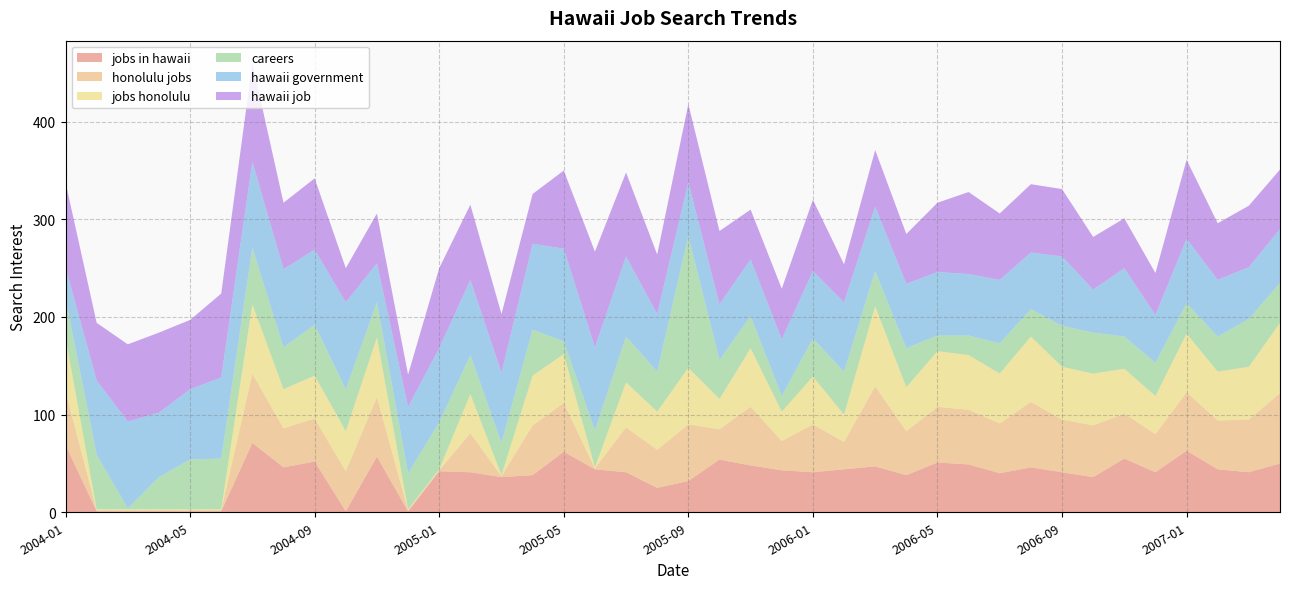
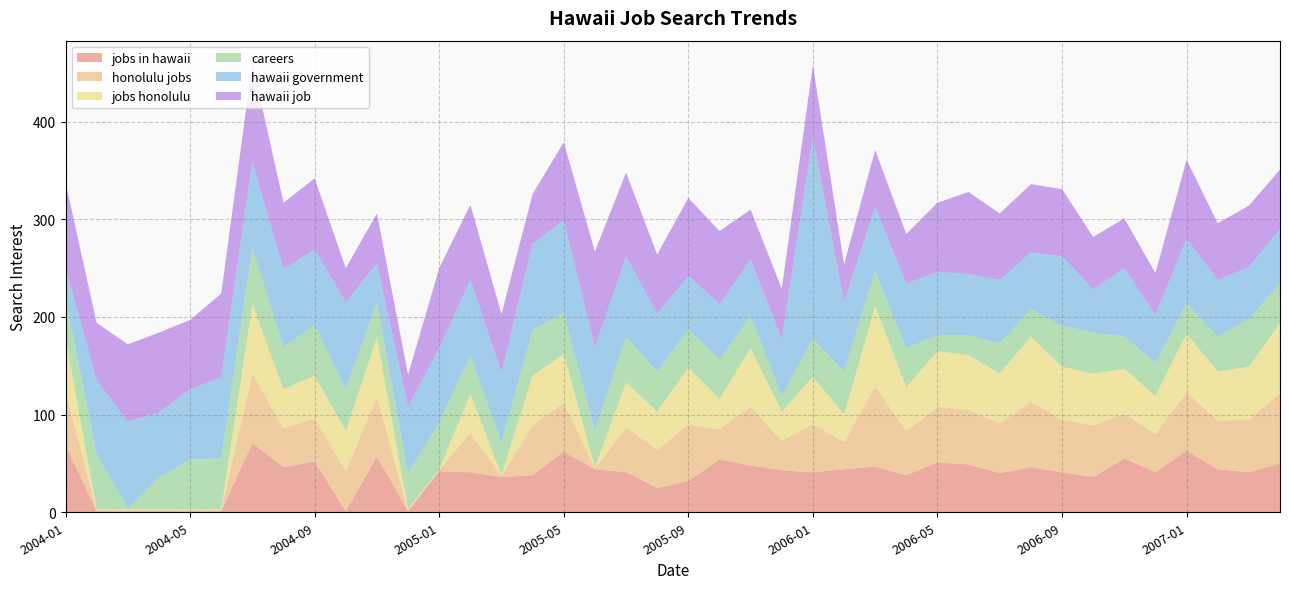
careers, 2005-05: 10 -> 40
careers, 2005-09: 140 -> 40
hawaii government, 2006-01: 70 -> 210
